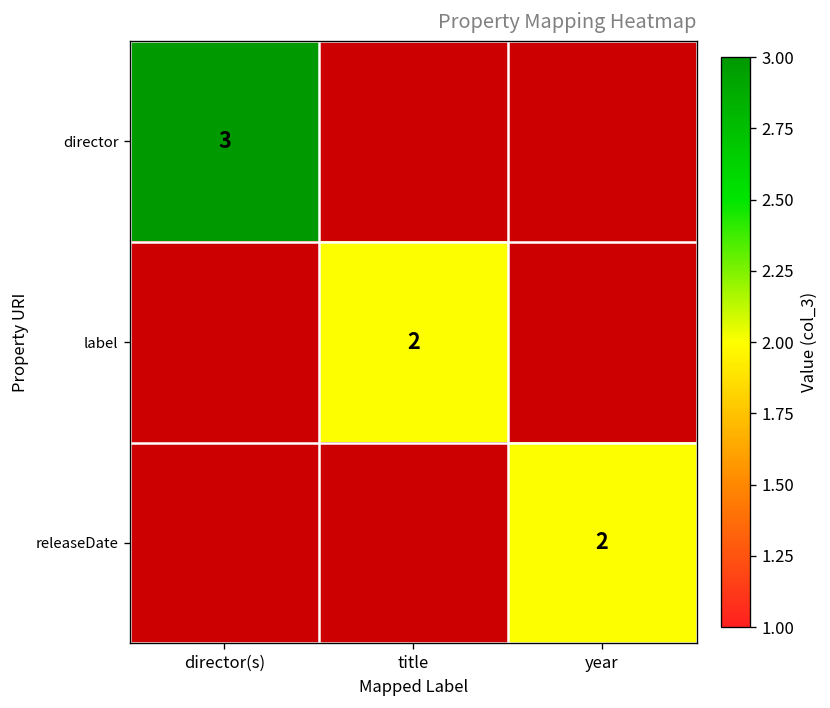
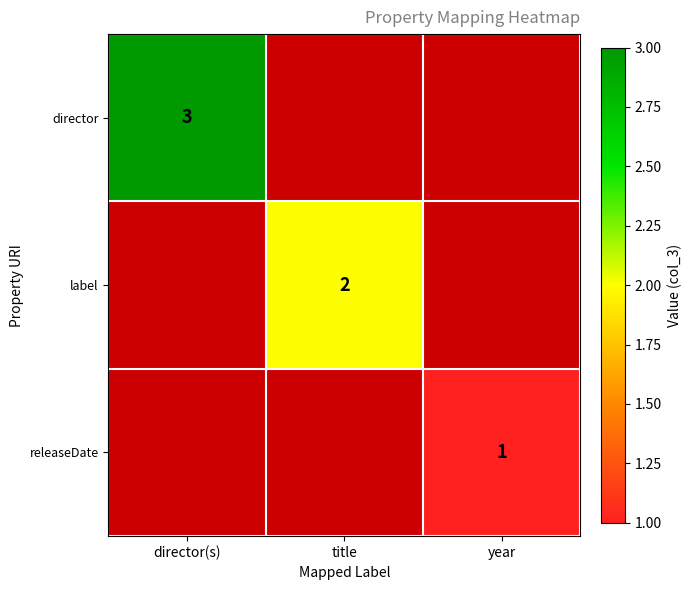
releaseDate, year: 2 -> 1
